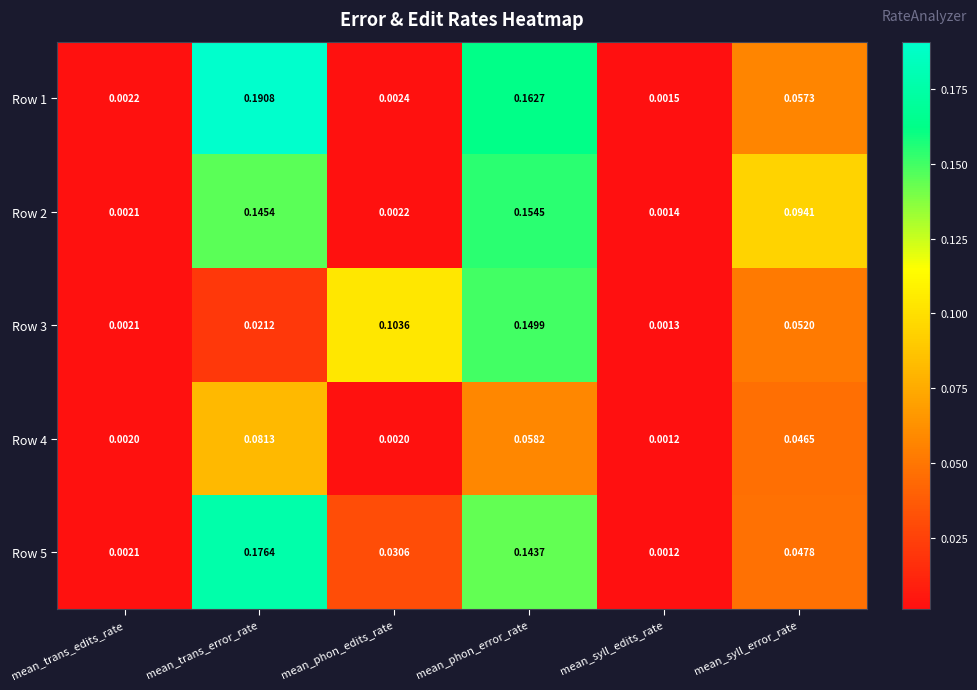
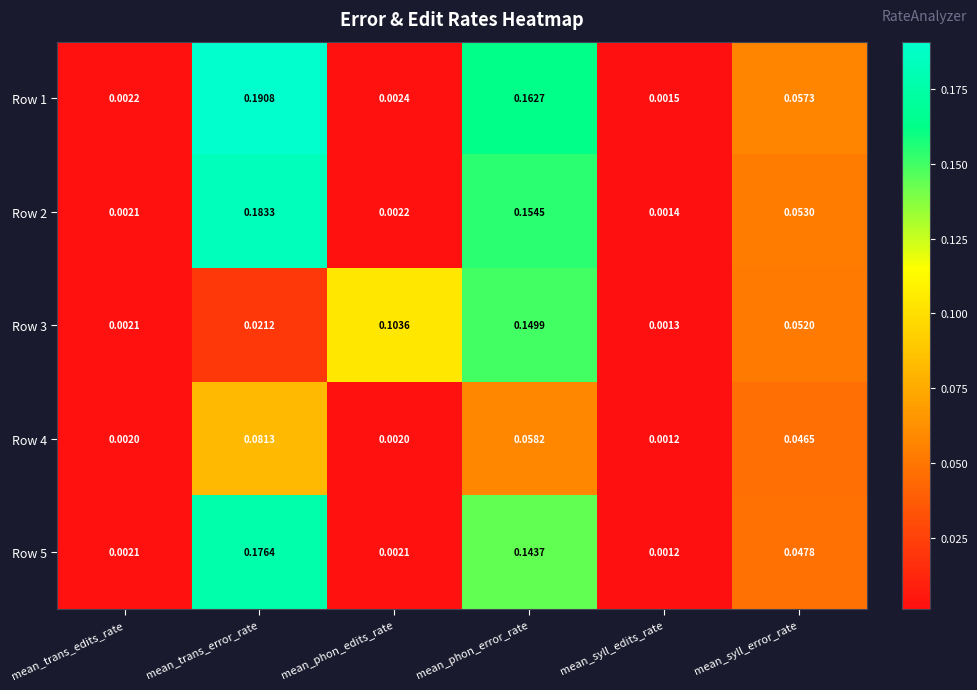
Row 2, mean_trans_error_rate: 0.1454 -> 0.1833
Row 2, mean_syll_error_rate: 0.0941 -> 0.0530
Row 5, mean_phon_edits_rate: 0.0306 -> 0.0021
